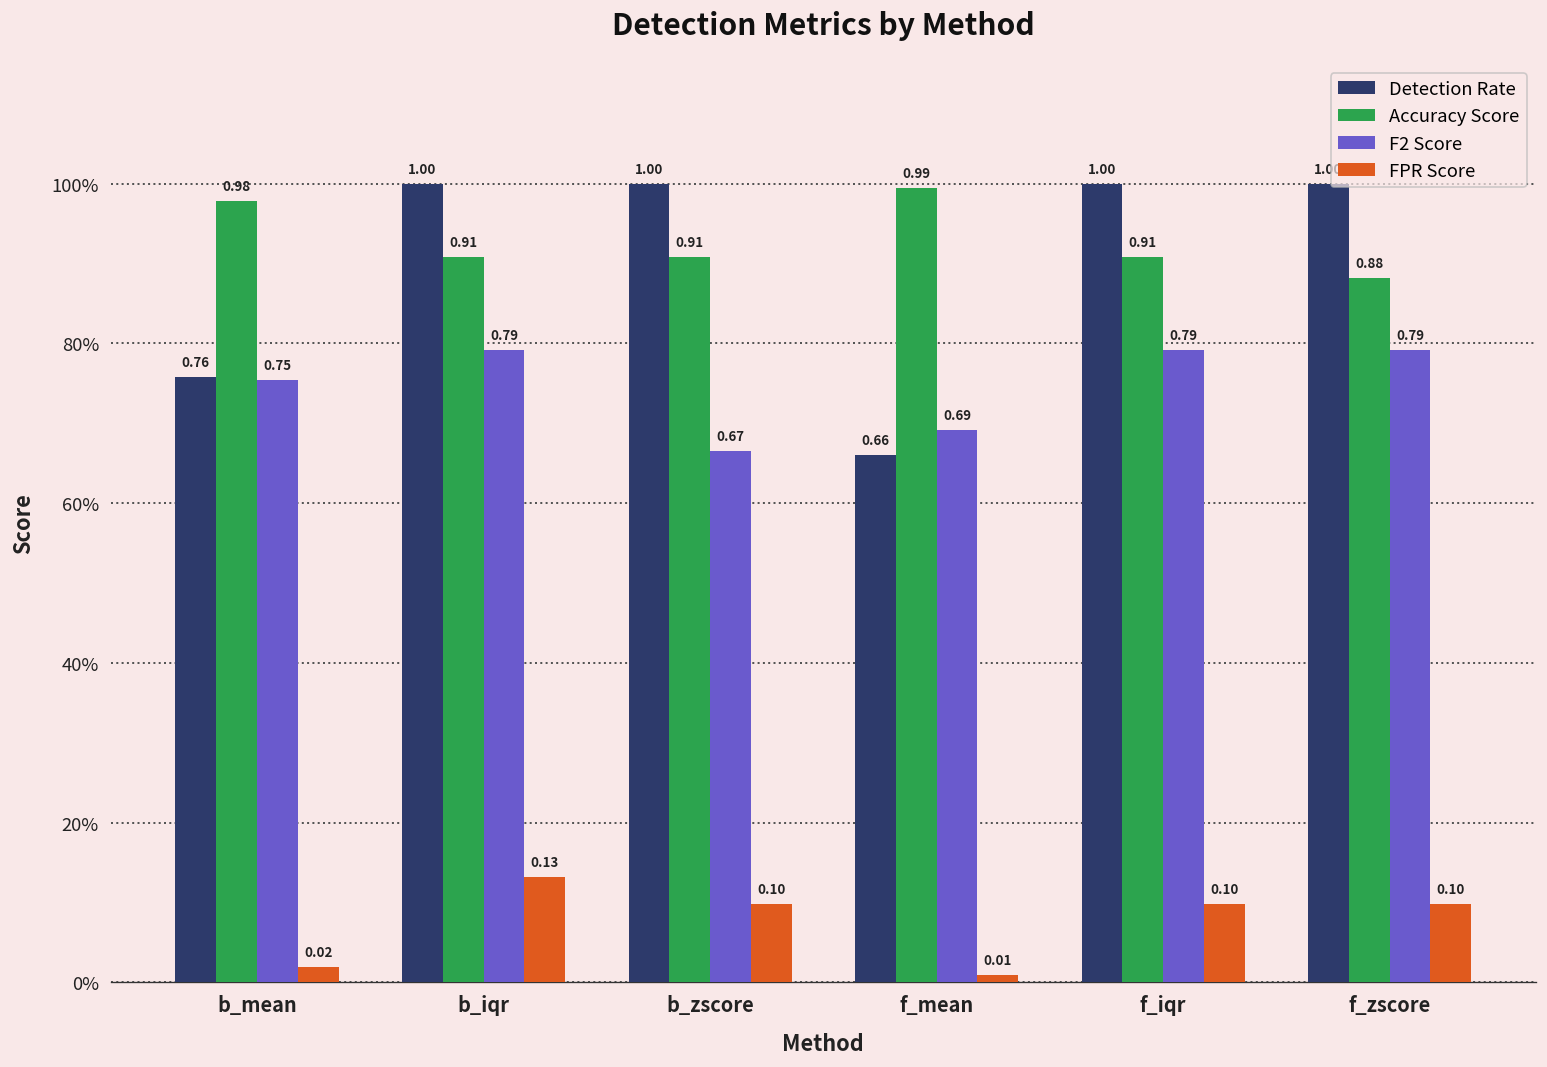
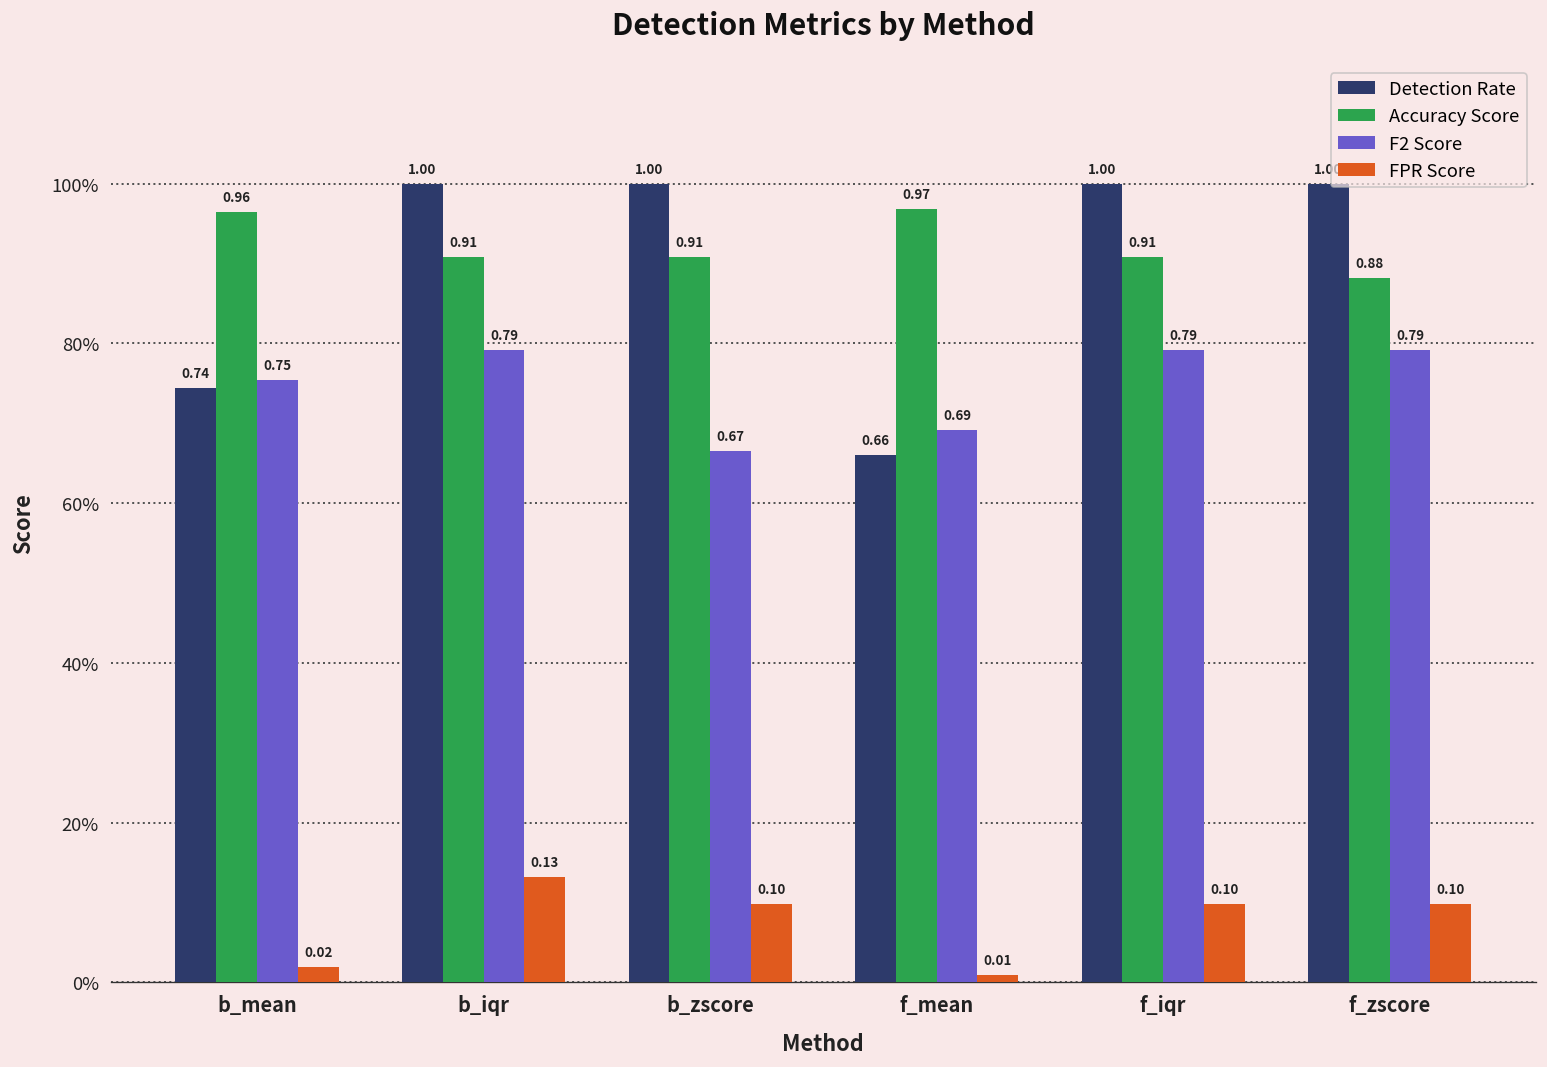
Detection Rate, b_mean: 0.76 -> 0.74
Accuracy Score, b_mean: 0.98 -> 0.96
Accuracy Score, f_mean: 0.99 -> 0.97
